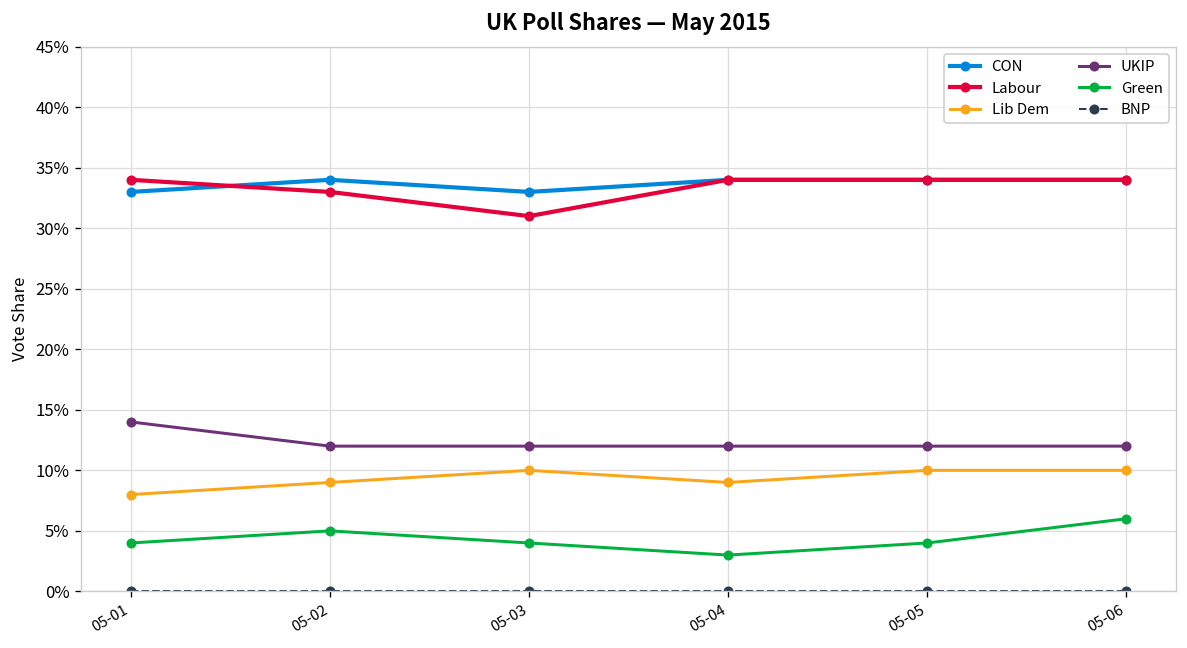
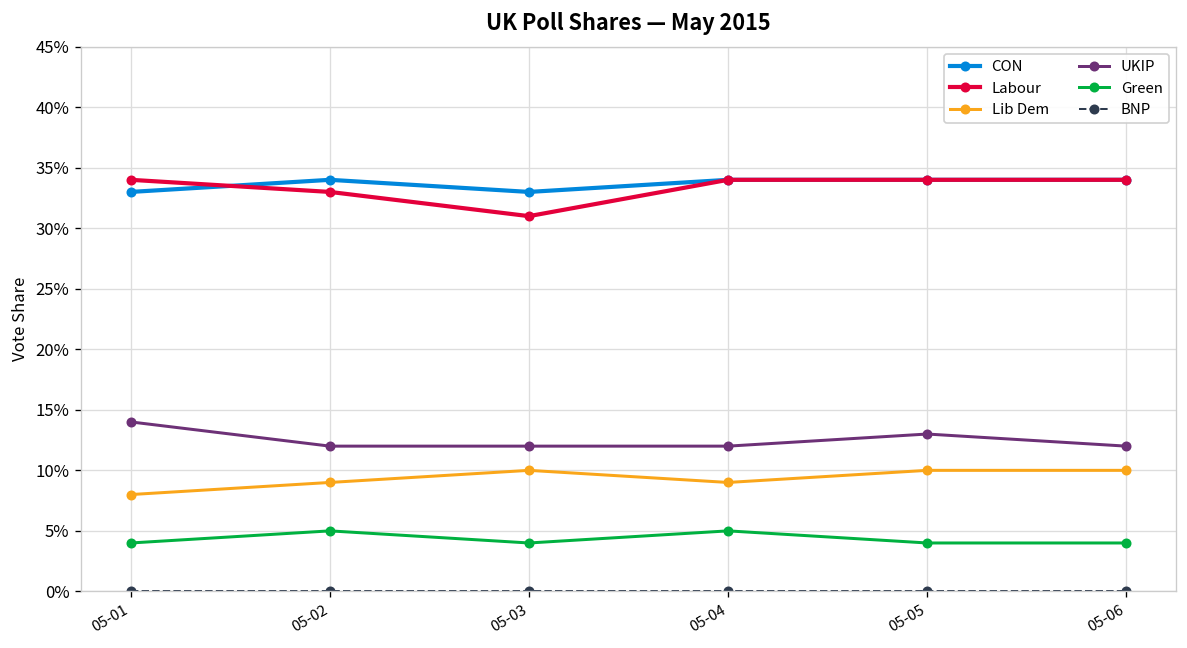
Green, 05-04: 3.0% -> 5.0%
UKIP, 05-05: 12.0% -> 13.0%
Green, 05-06: 6.0% -> 4.0%
